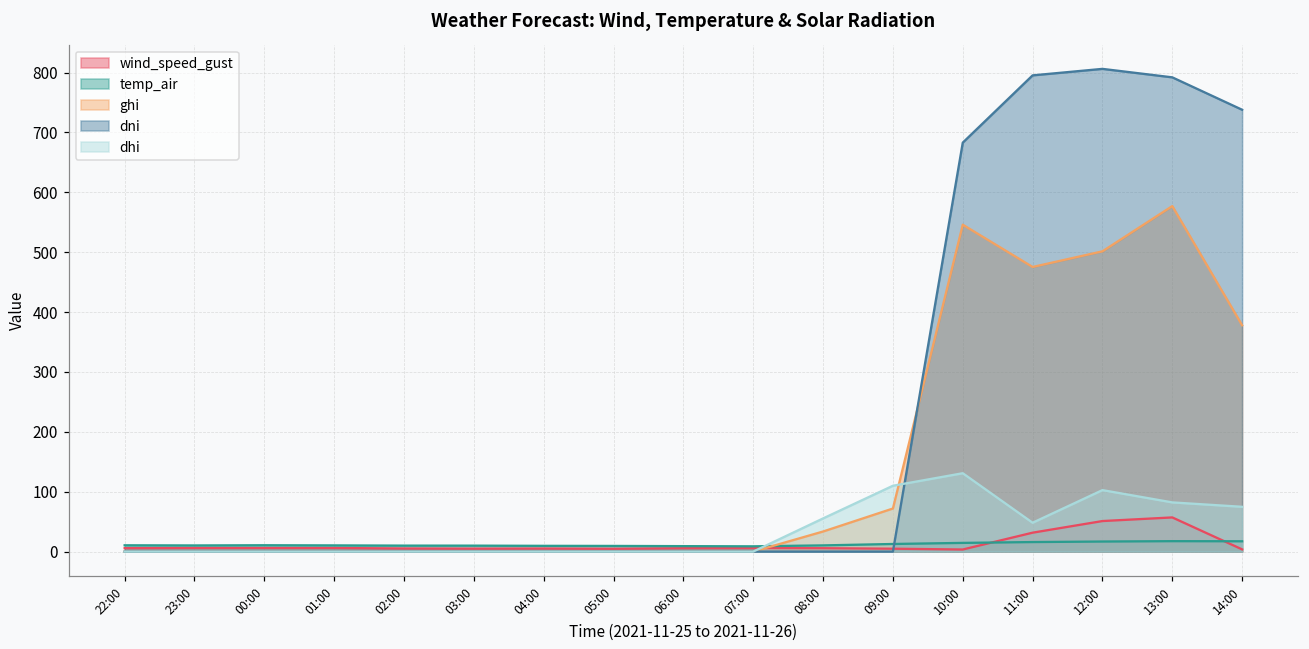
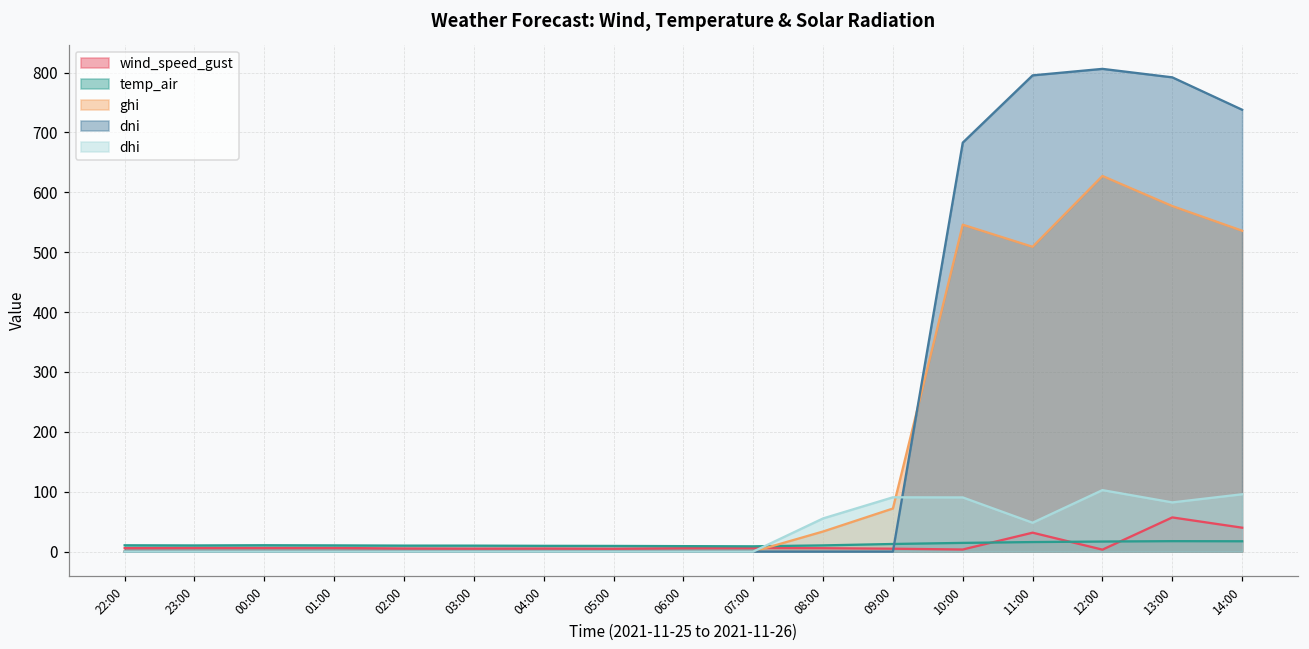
dhi, 09:00: 110 -> 90
dhi, 10:00: 130 -> 90
ghi, 11:00: 480 -> 510
wind_speed_gust, 12:00: 50 -> 0
ghi, 12:00: 500 -> 630
wind_speed_gust, 14:00: 0 -> 40
ghi, 14:00: 380 -> 540
dhi, 14:00: 70 -> 100
